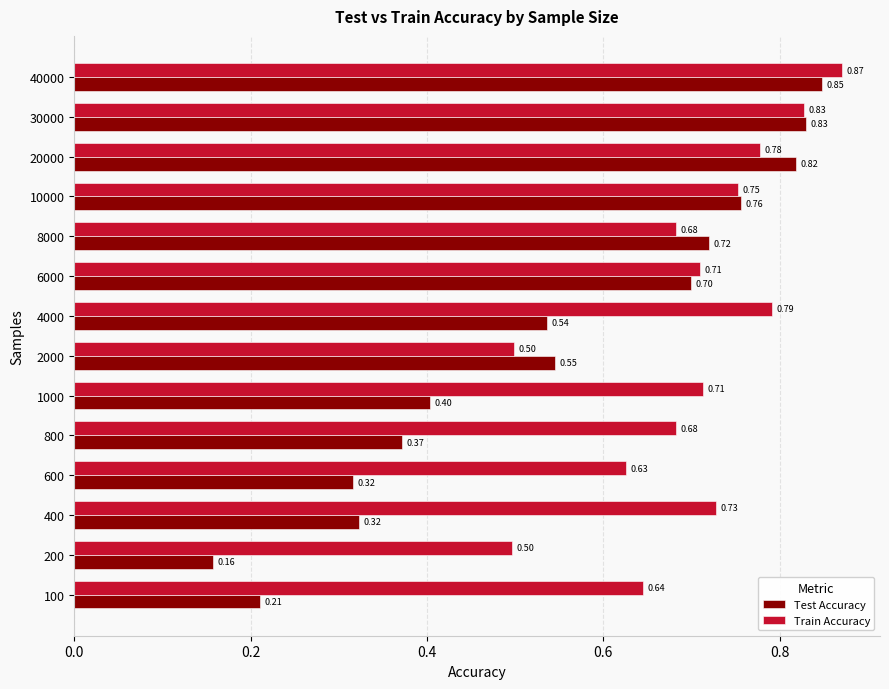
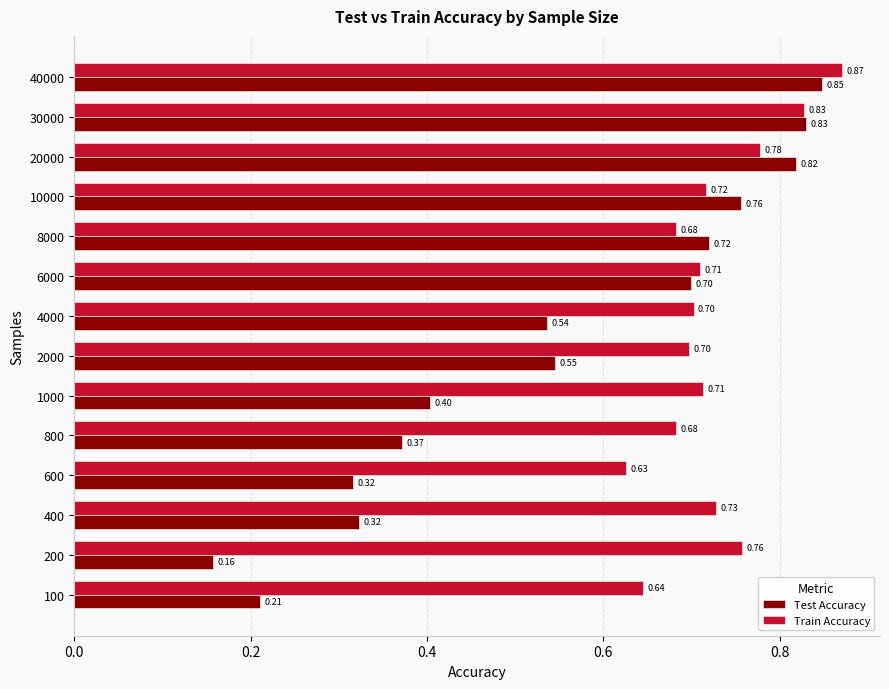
Train Accuracy, 10000: 0.75 -> 0.72
Train Accuracy, 4000: 0.79 -> 0.70
Train Accuracy, 2000: 0.50 -> 0.70
Train Accuracy, 200: 0.50 -> 0.76
